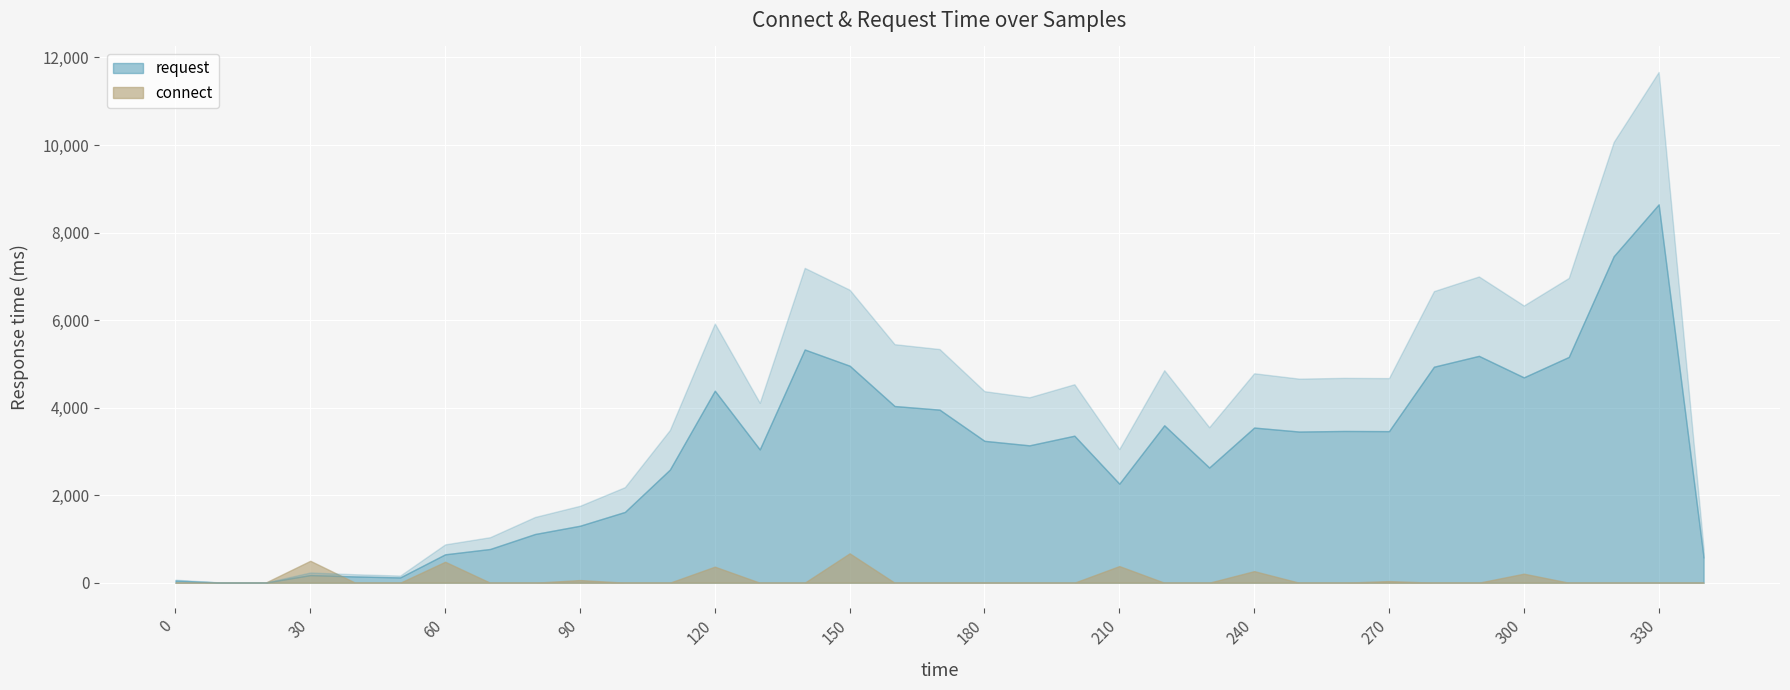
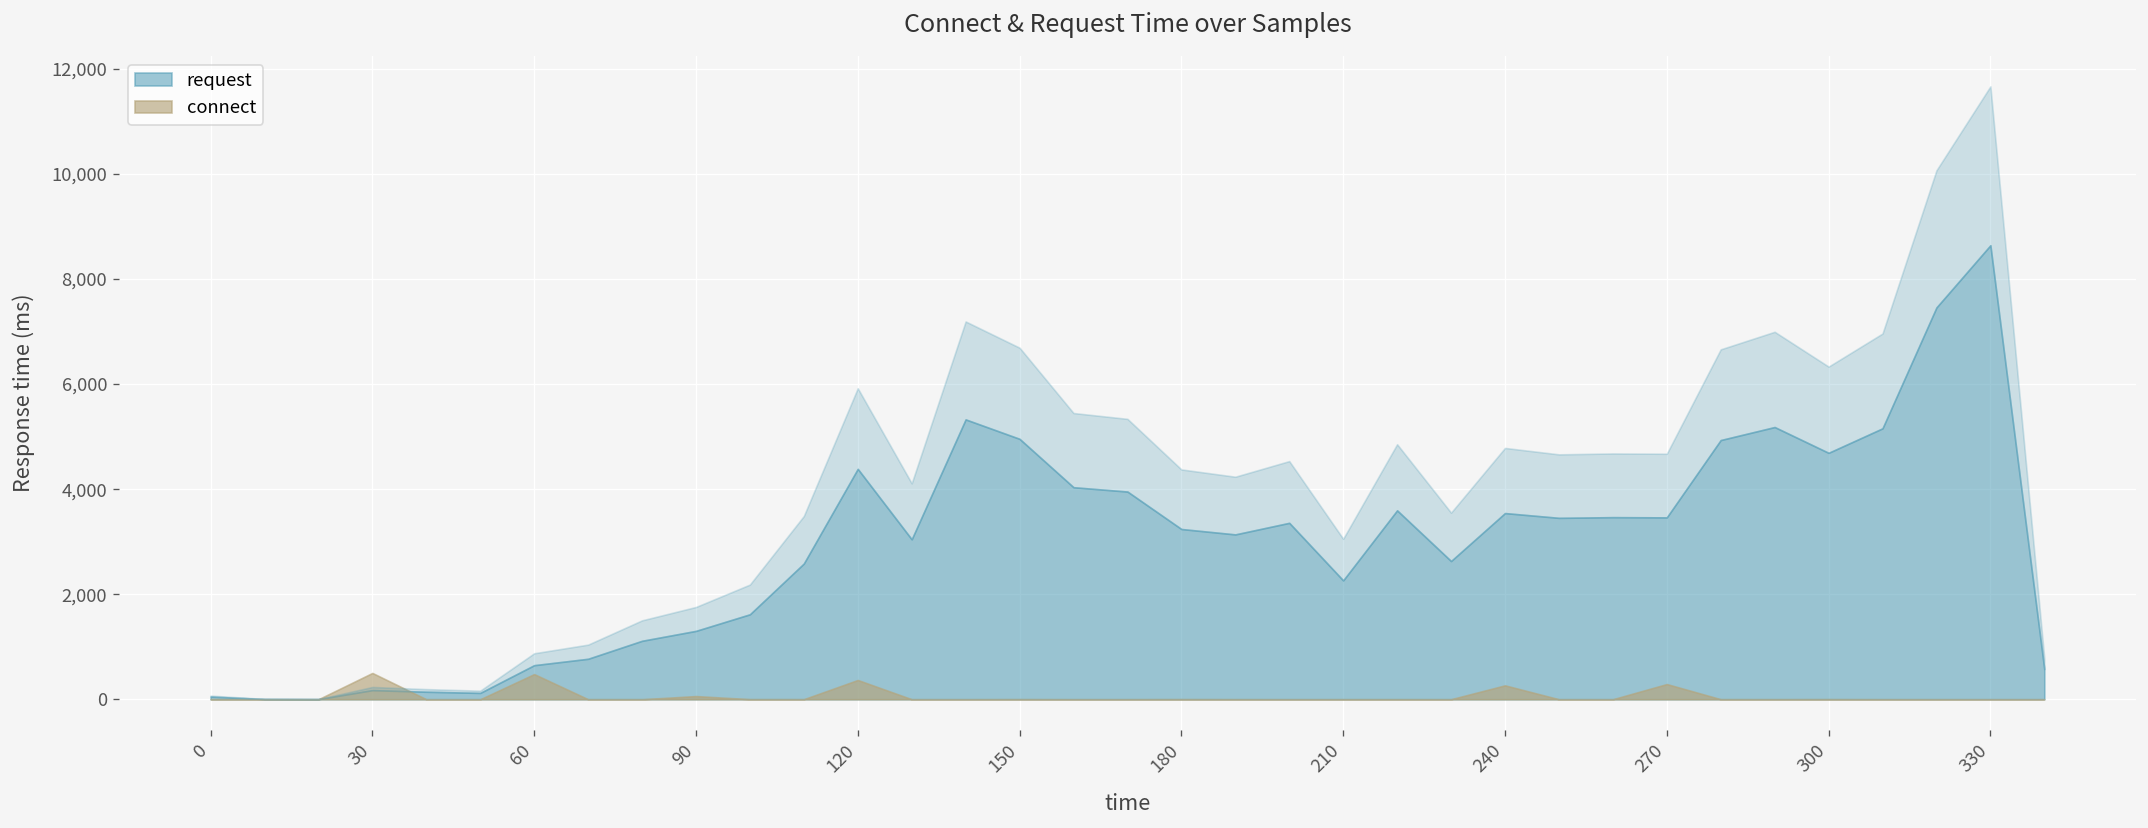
connect, 150: 700 -> 0
connect, 210: 400 -> 0
connect, 270: 0 -> 300
connect, 300: 200 -> 0
